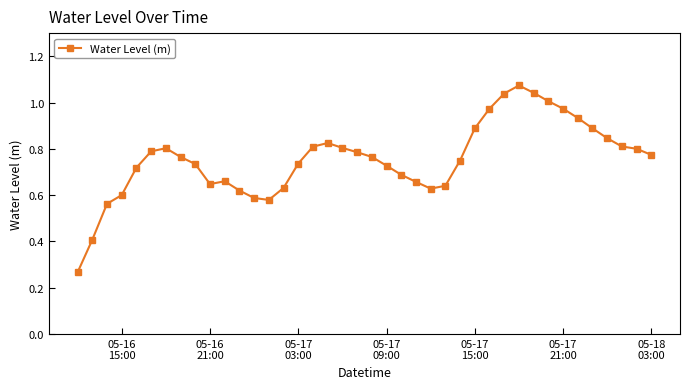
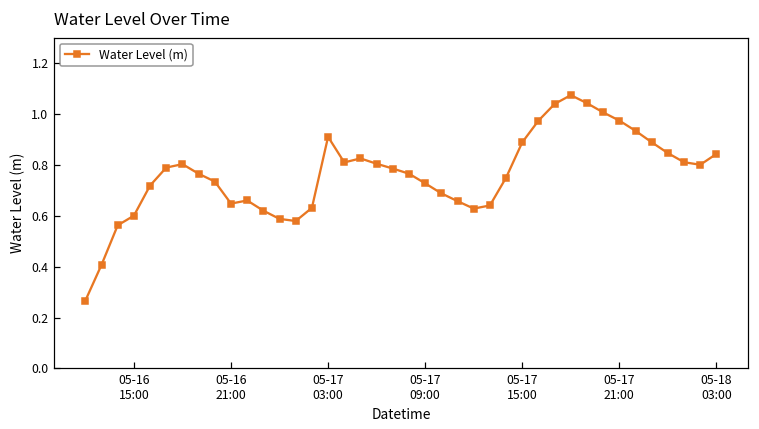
05-17 03:00: 0.74 -> 0.91
05-18 03:00: 0.77 -> 0.84
